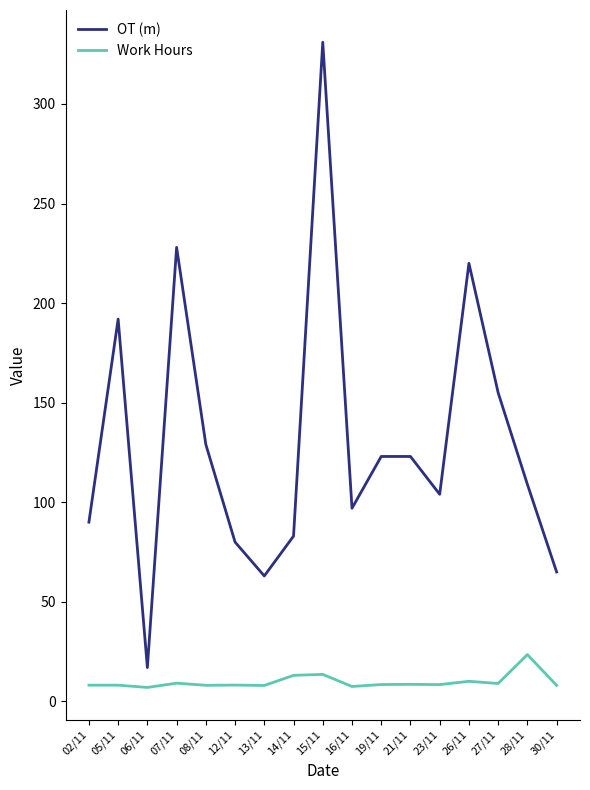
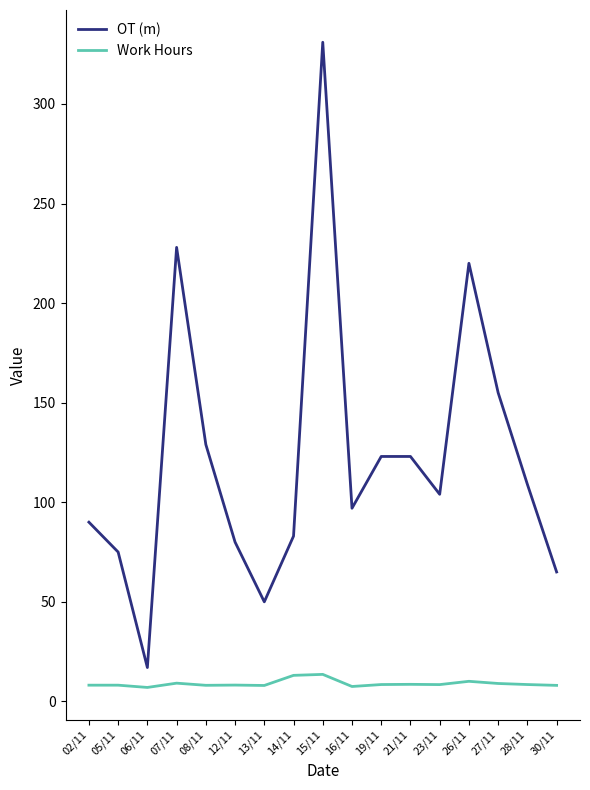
OT (m), 05/11: 192 -> 75
OT (m), 13/11: 63 -> 50
Work Hours, 28/11: 24 -> 8
